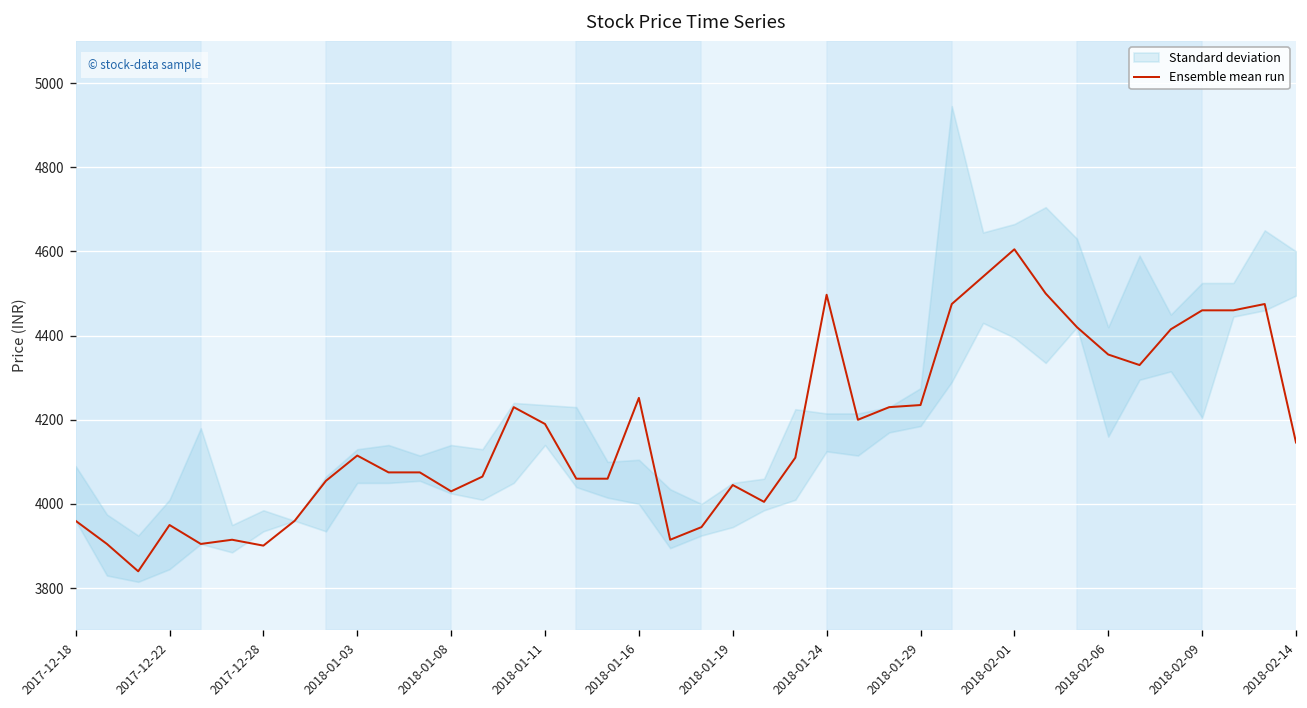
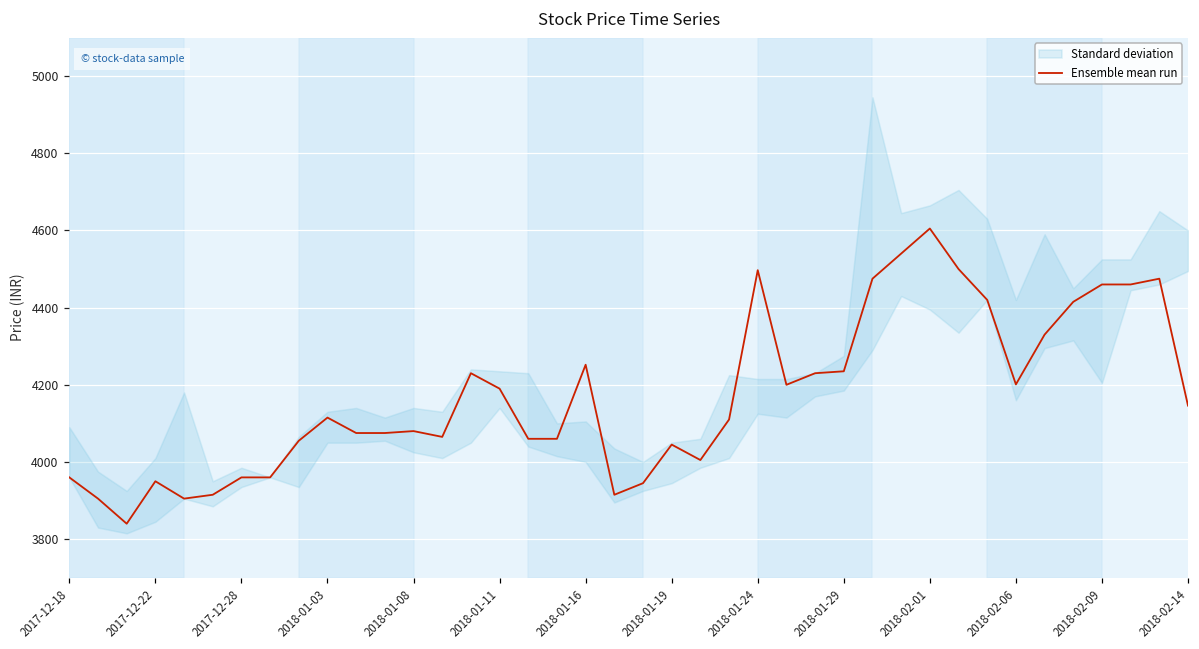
Ensemble mean run, 2017-12-28: 3900 -> 3960
Ensemble mean run, 2018-01-08: 4030 -> 4080
Ensemble mean run, 2018-02-06: 4360 -> 4200
